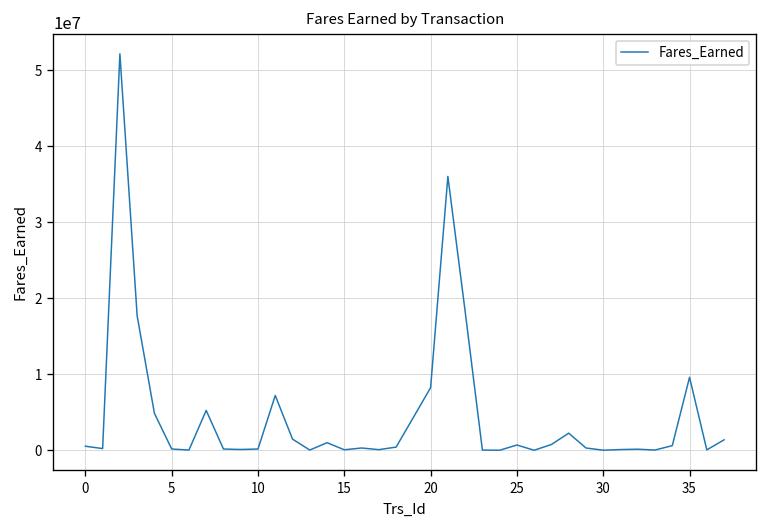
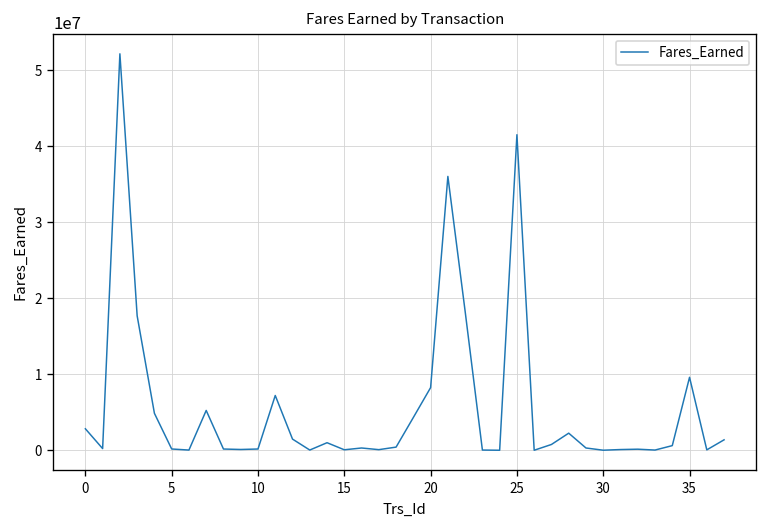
0: 1000000 -> 3000000
25: 1000000 -> 42000000
